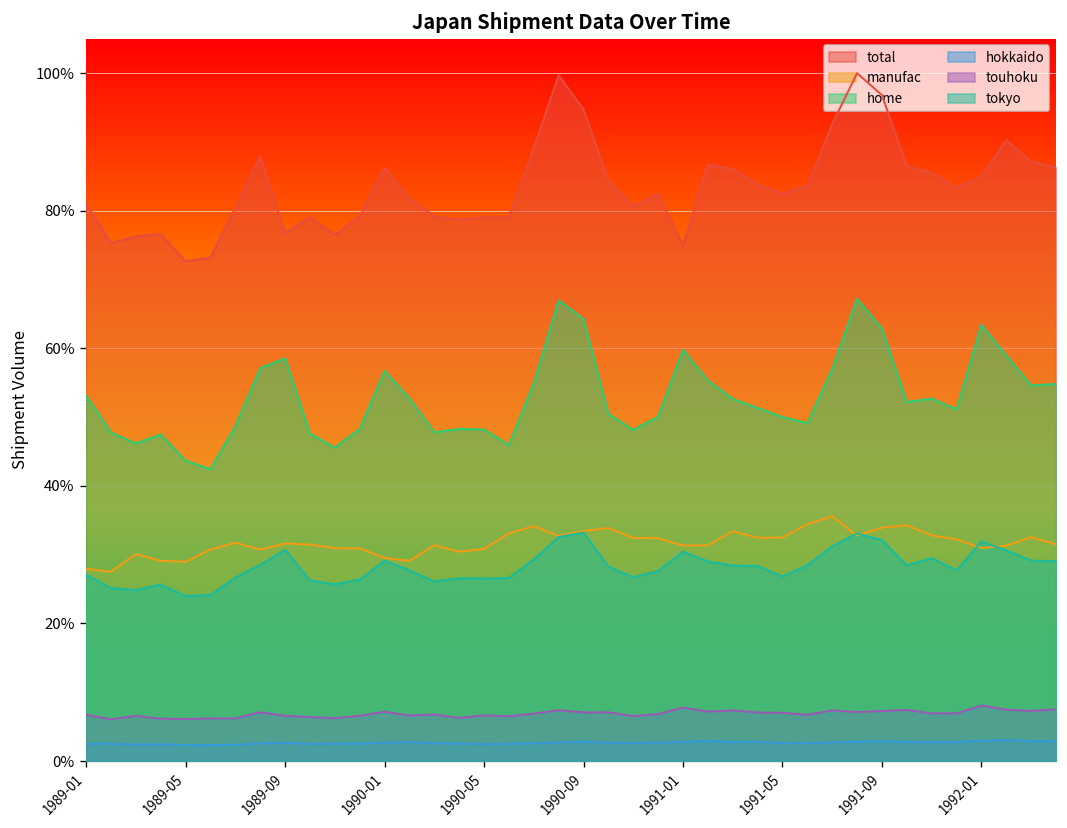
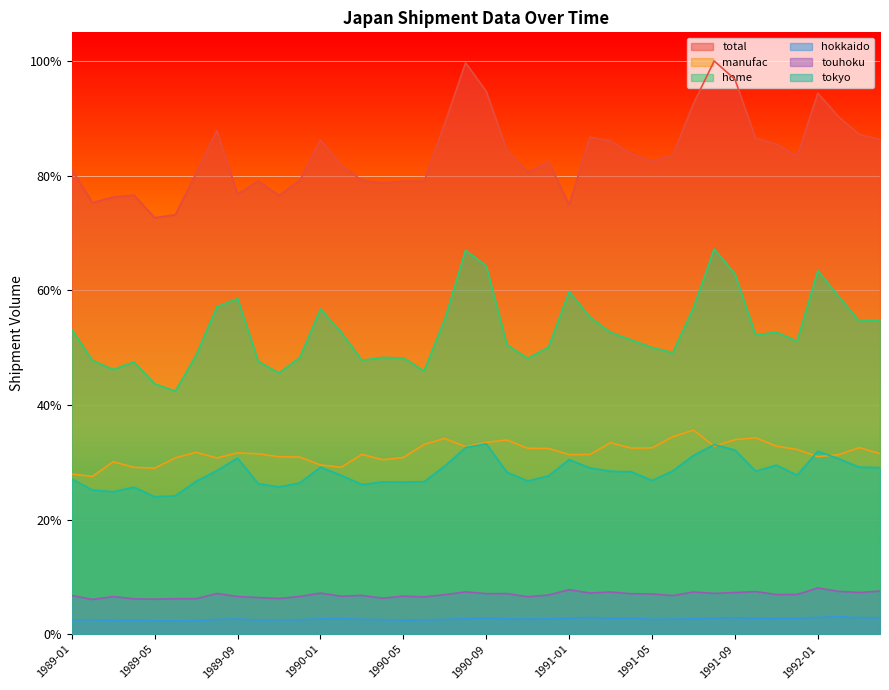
total, 1992-01: 85% -> 94%
